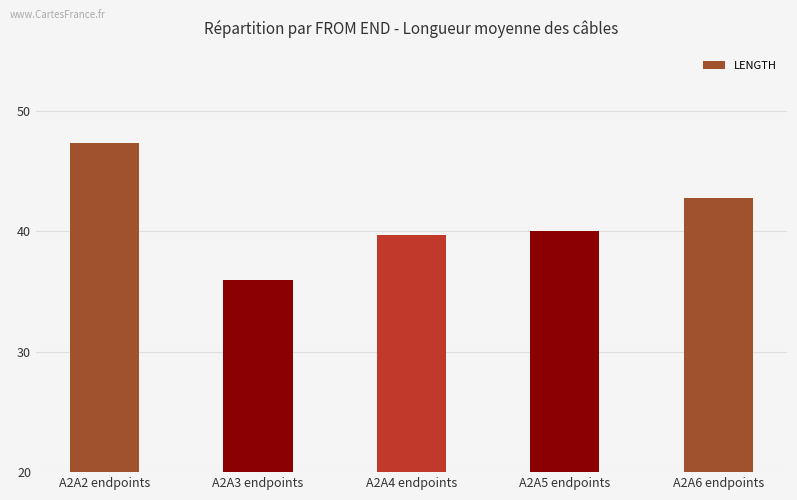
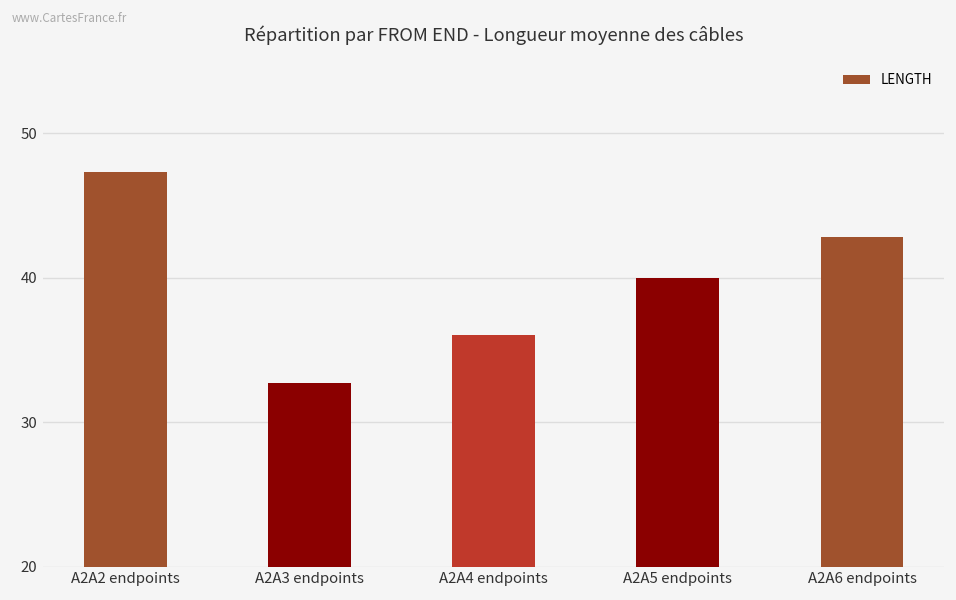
A2A3 endpoints: 36.0 -> 32.7
A2A4 endpoints: 39.7 -> 36.0
